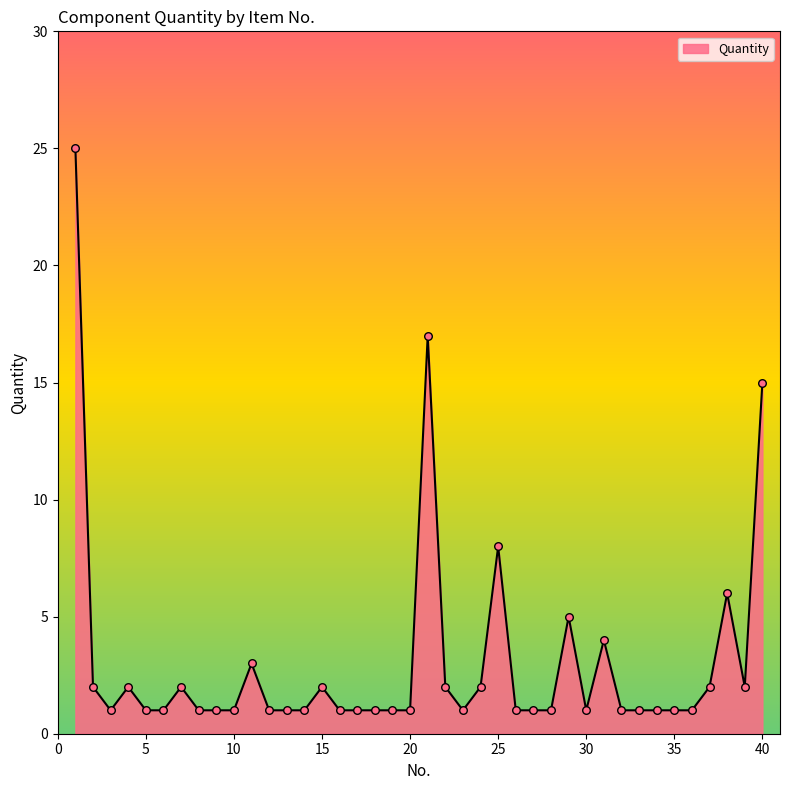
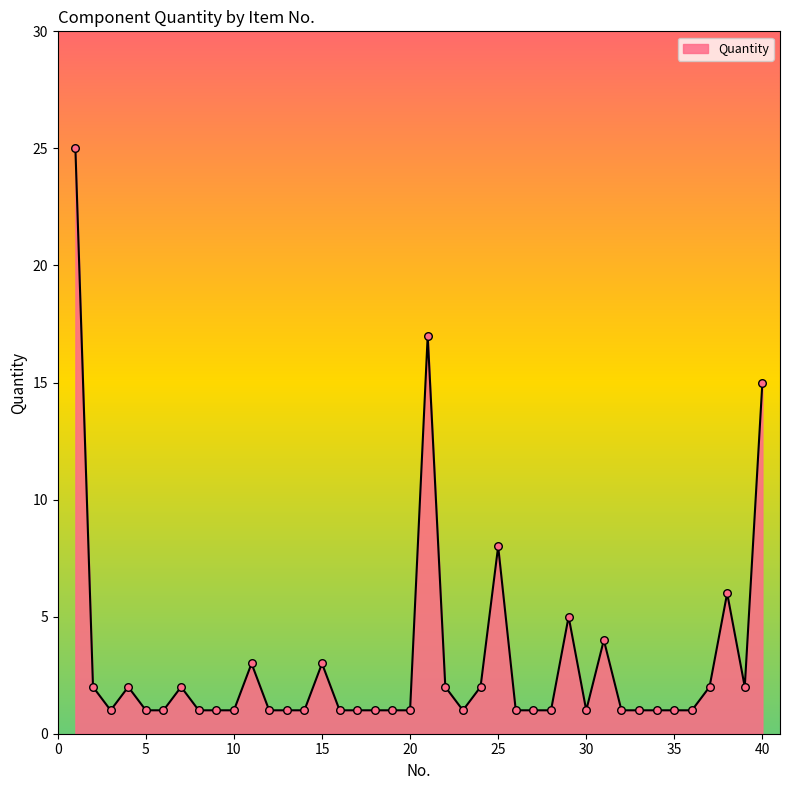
15: 2 -> 3
